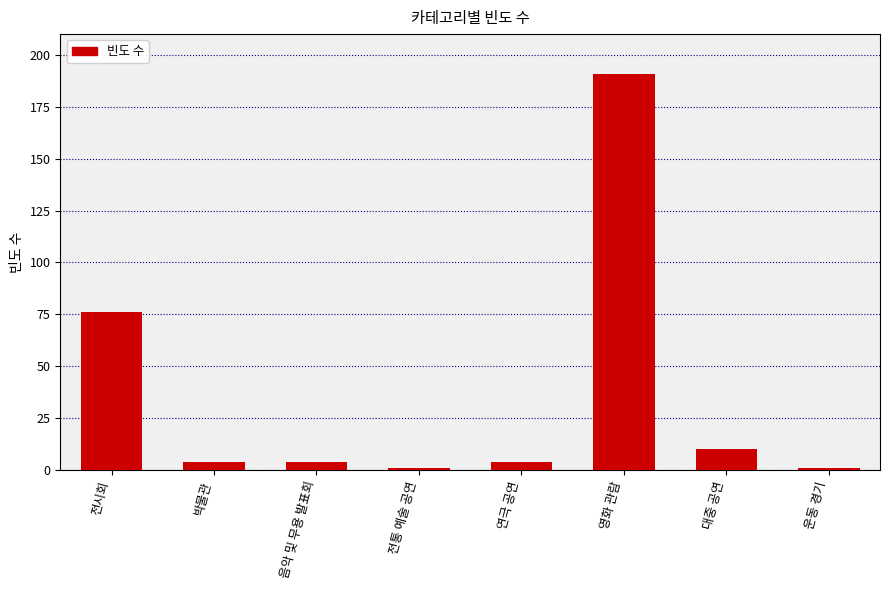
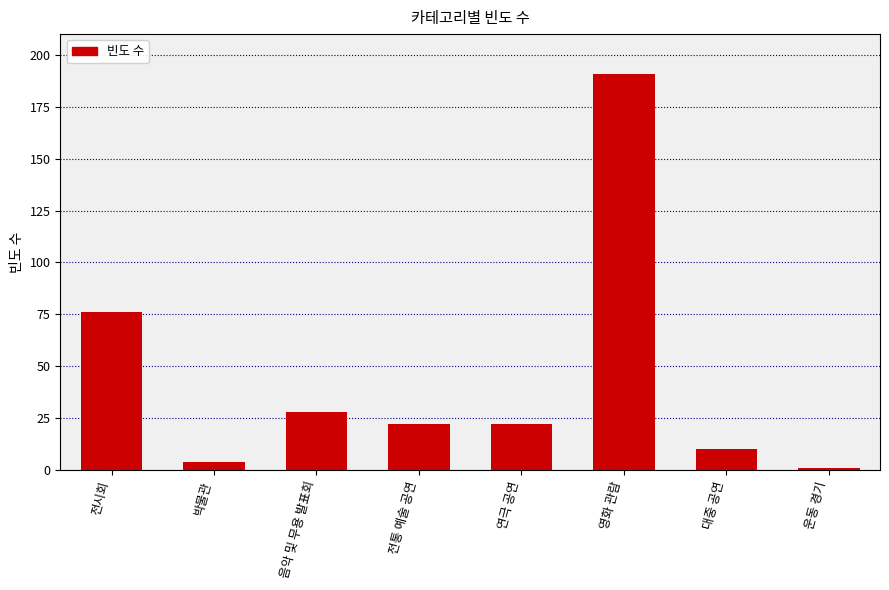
음악 및 무용 발표회: 4 -> 28
전통 예술 공연: 1 -> 22
연극 공연: 4 -> 22
